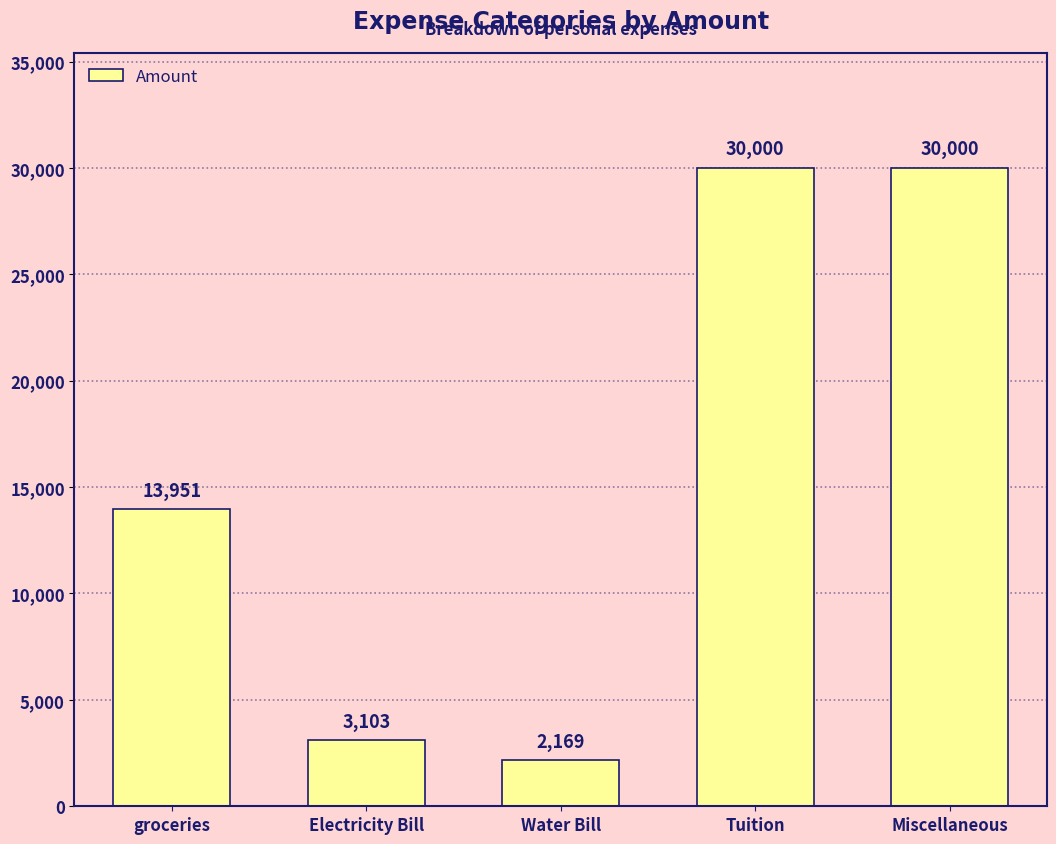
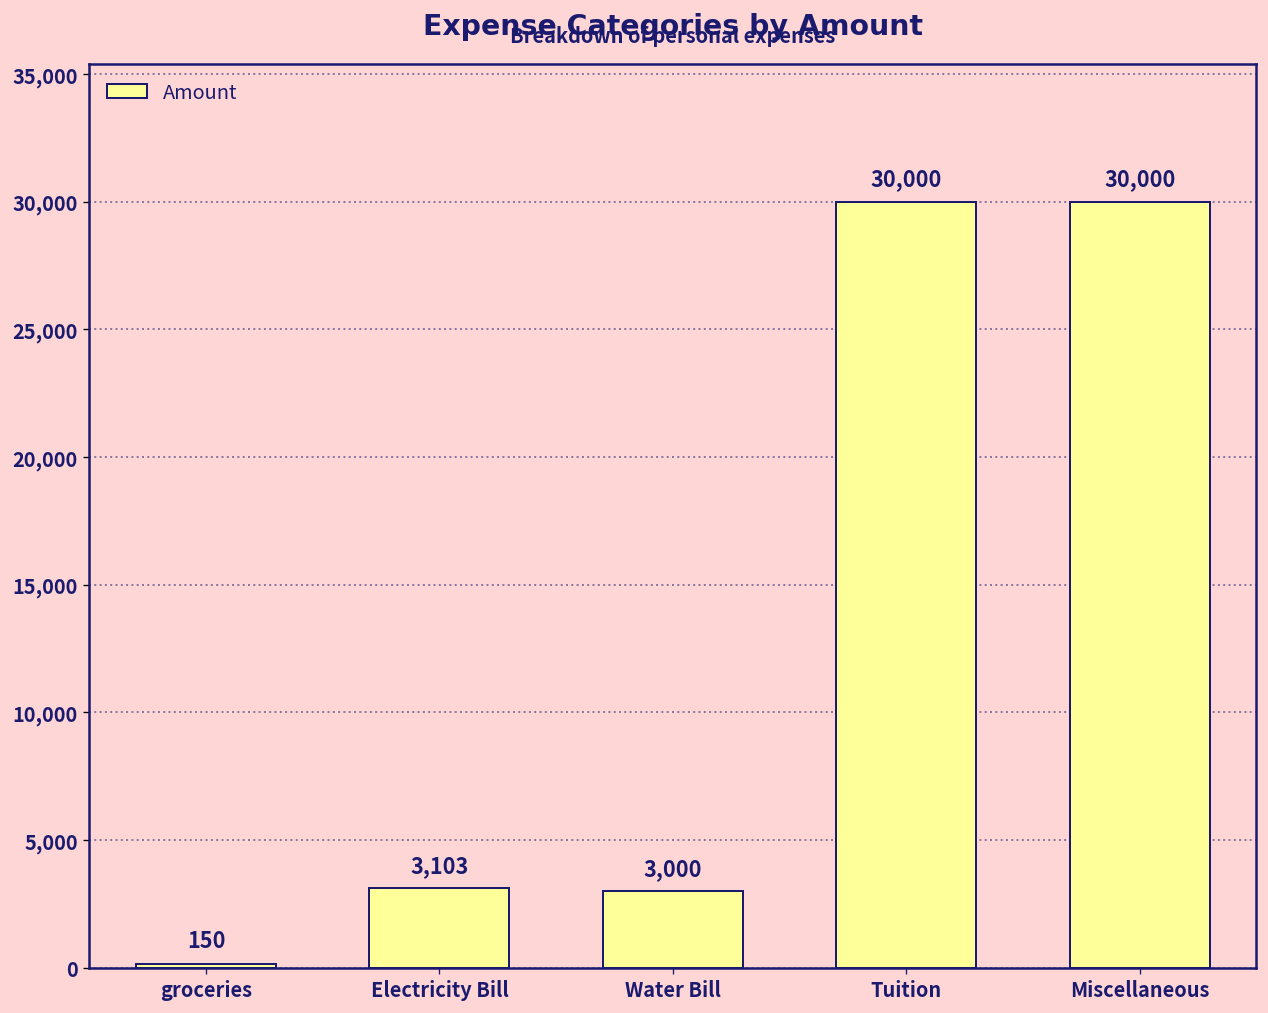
groceries: 13,951 -> 150
Water Bill: 2,169 -> 3,000
